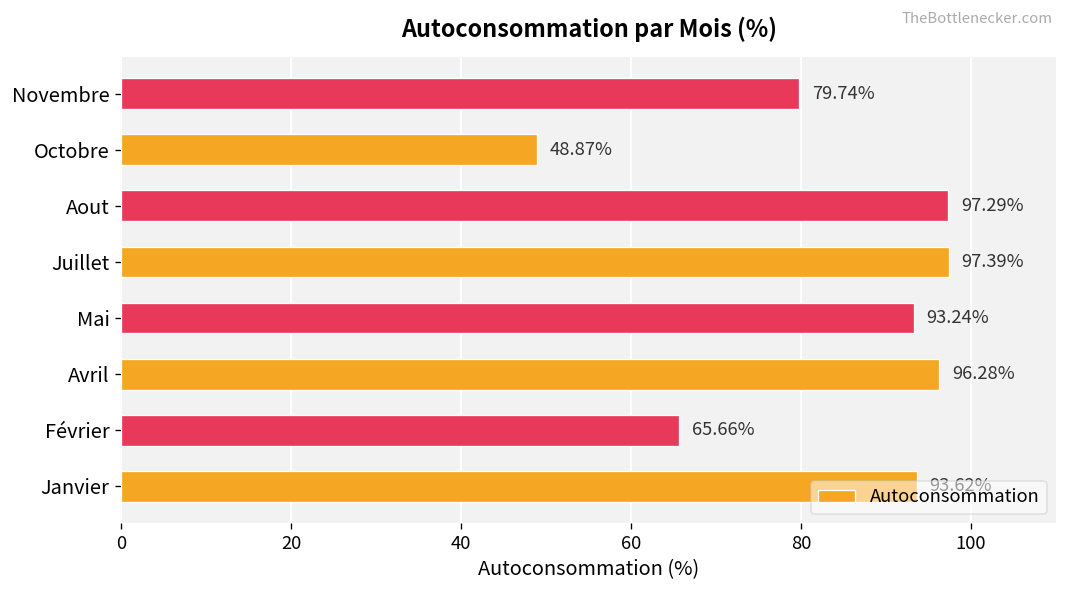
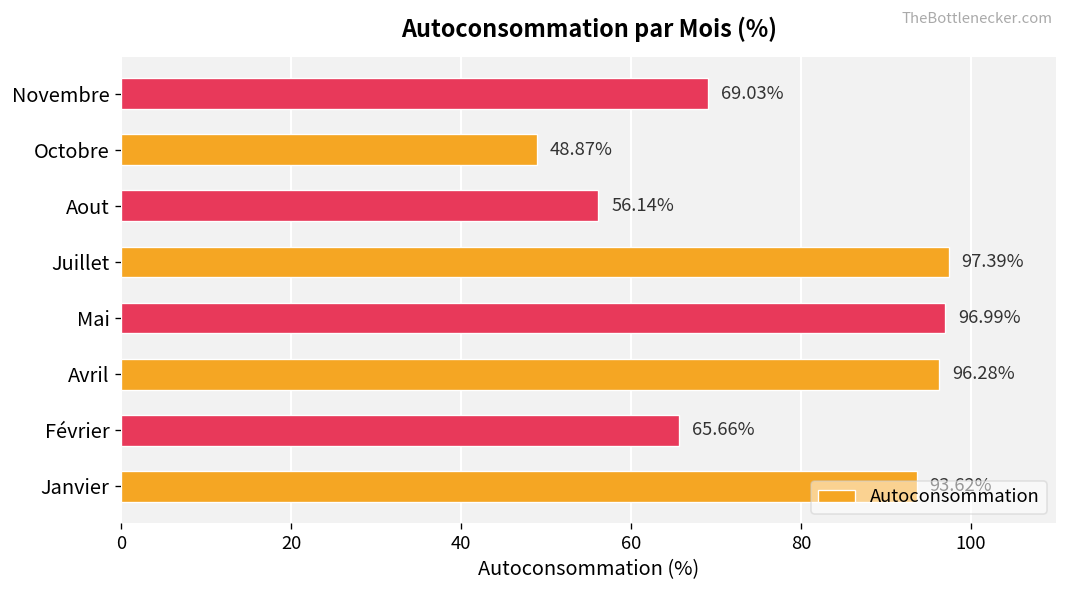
Novembre: 79.74% -> 69.03%
Aout: 97.29% -> 56.14%
Mai: 93.24% -> 96.99%
